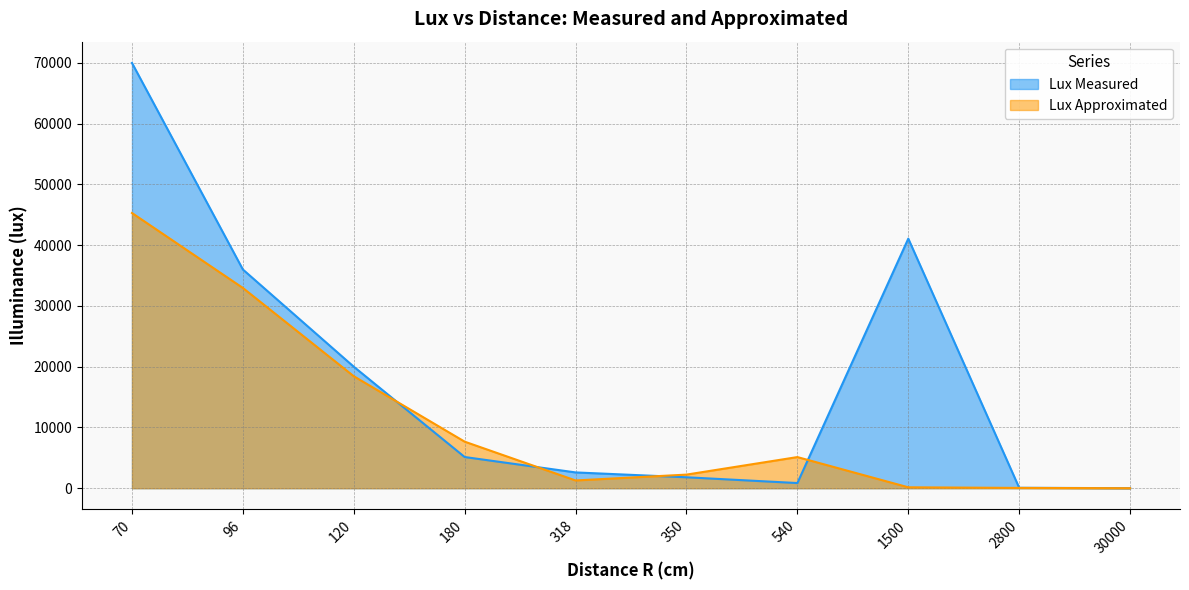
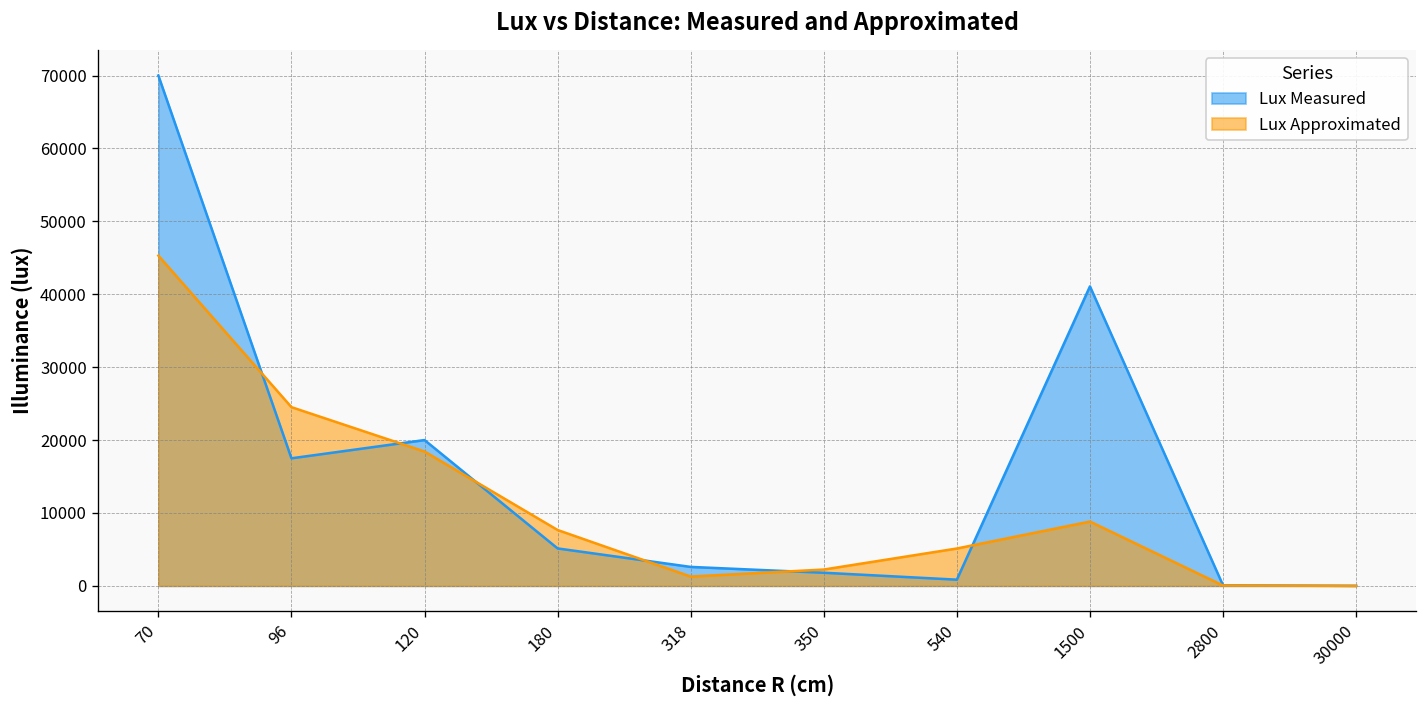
Lux Measured, 96: 36000 -> 17000
Lux Approximated, 96: 33000 -> 25000
Lux Approximated, 1500: 0 -> 9000
